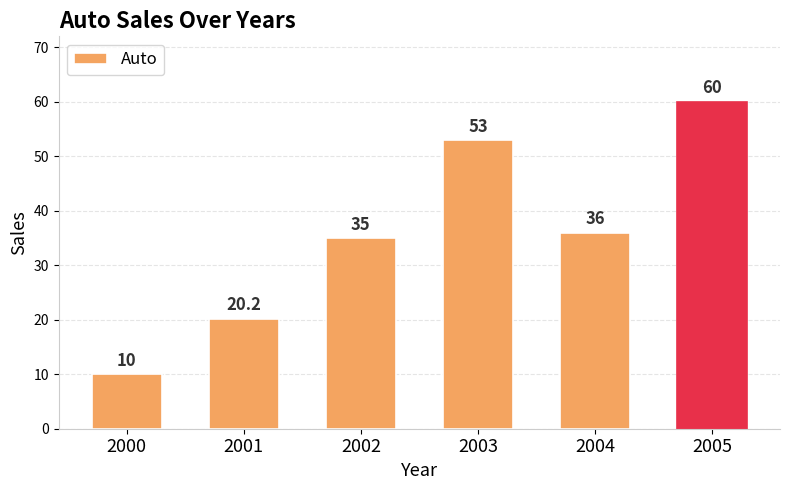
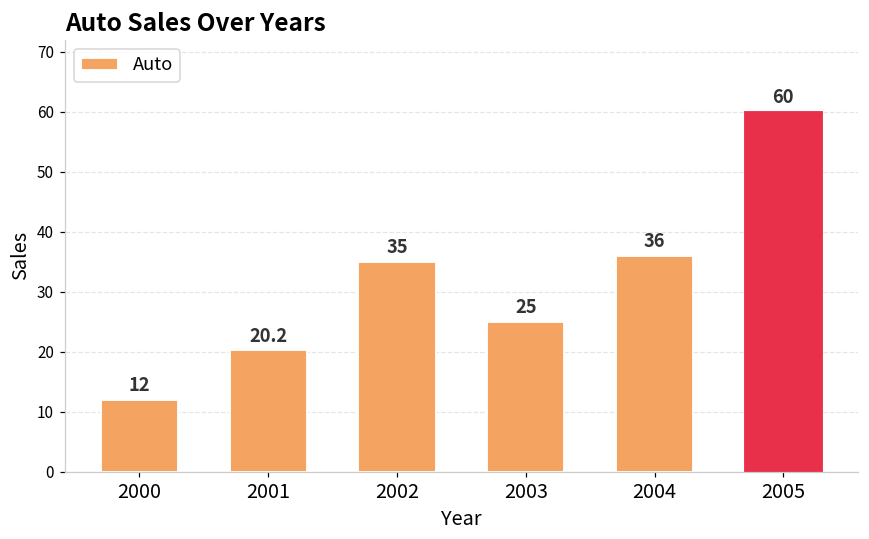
2000: 10 -> 12
2003: 53 -> 25
